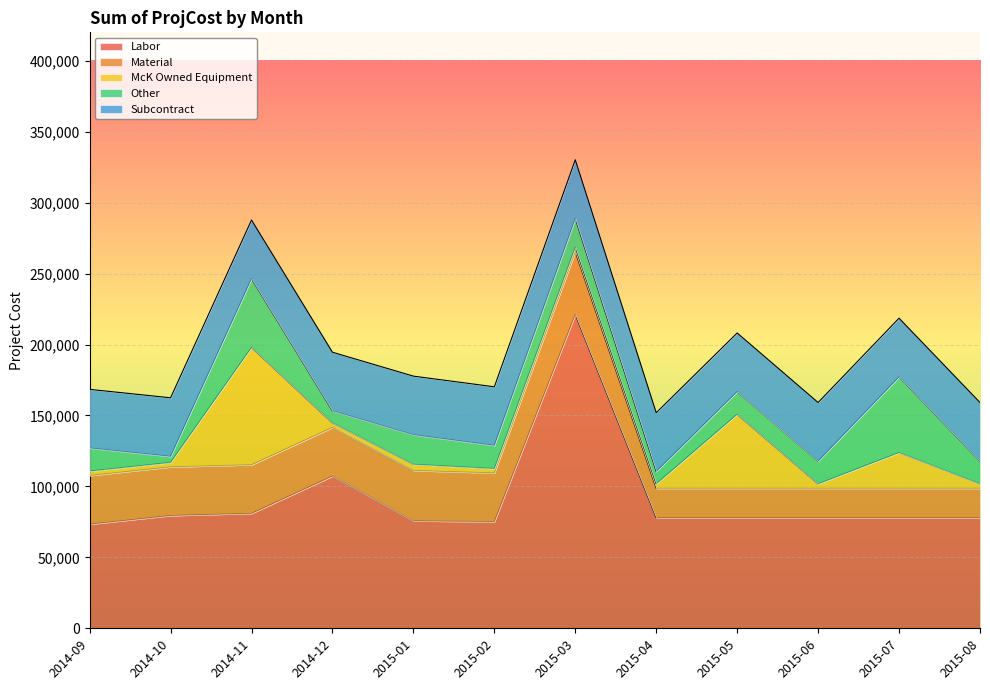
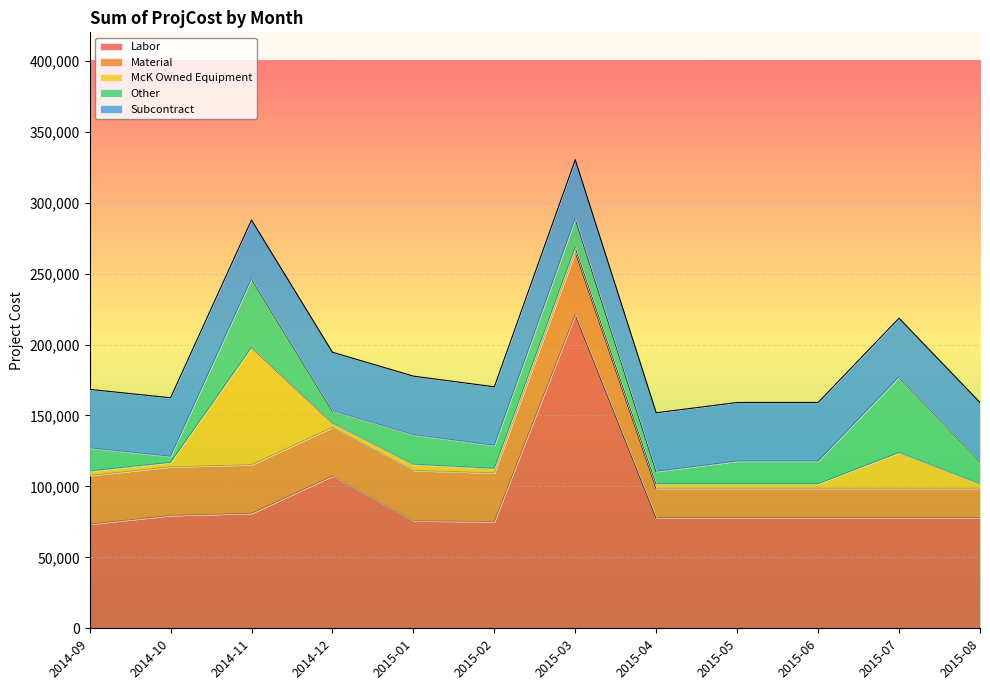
McK Owned Equipment, 2015-05: 52,000 -> 3,000
